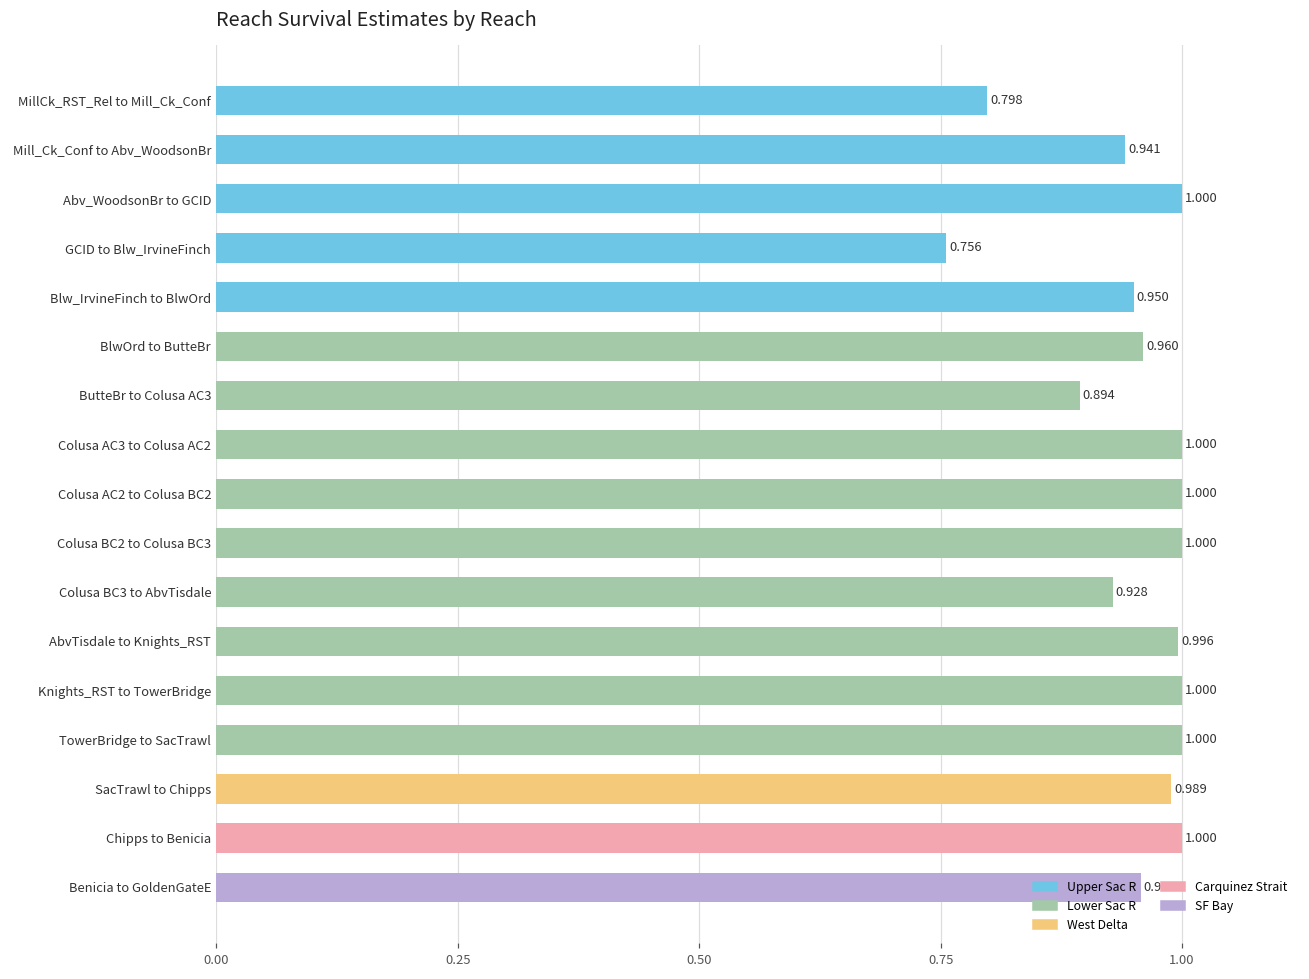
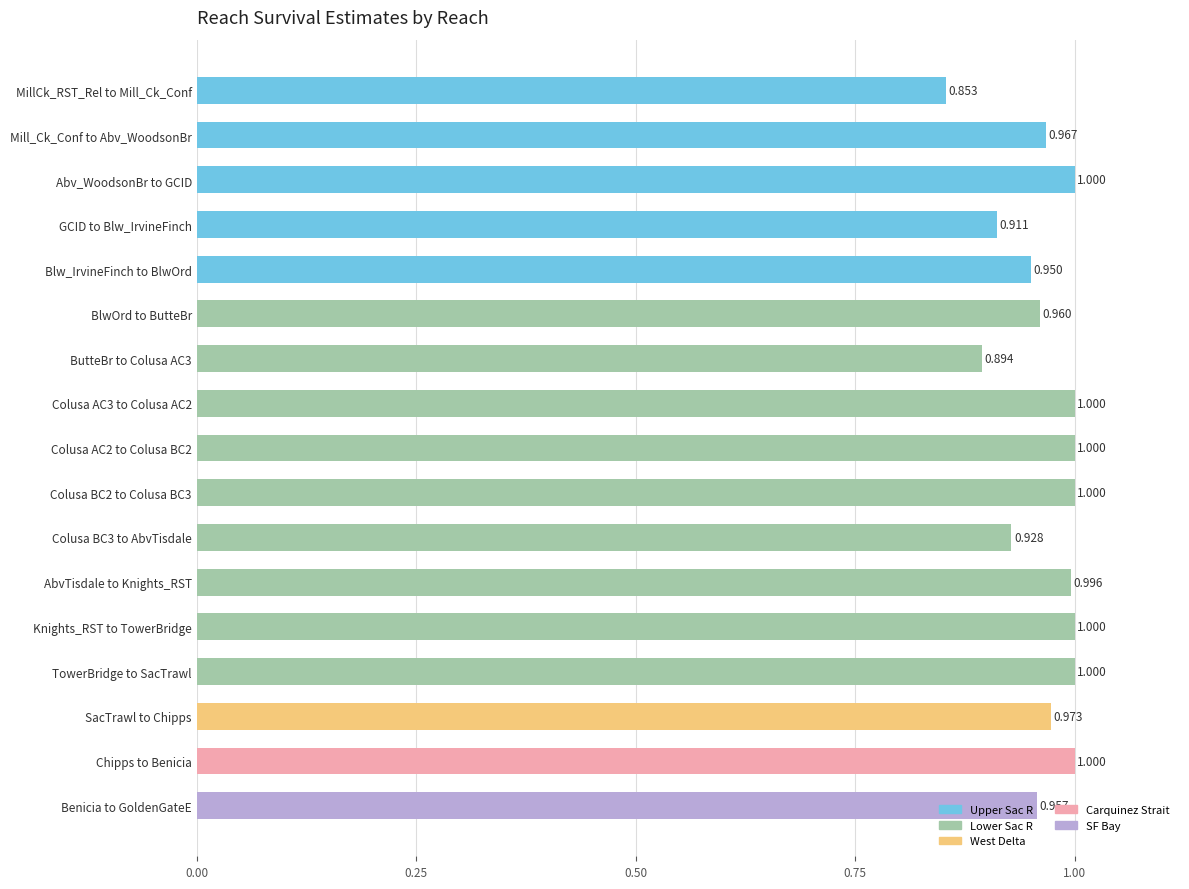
MillCk_RST_Rel to Mill_Ck_Conf: 0.798 -> 0.853
Mill_Ck_Conf to Abv_WoodsonBr: 0.941 -> 0.967
GCID to Blw_IrvineFinch: 0.756 -> 0.911
SacTrawl to Chipps: 0.989 -> 0.973
